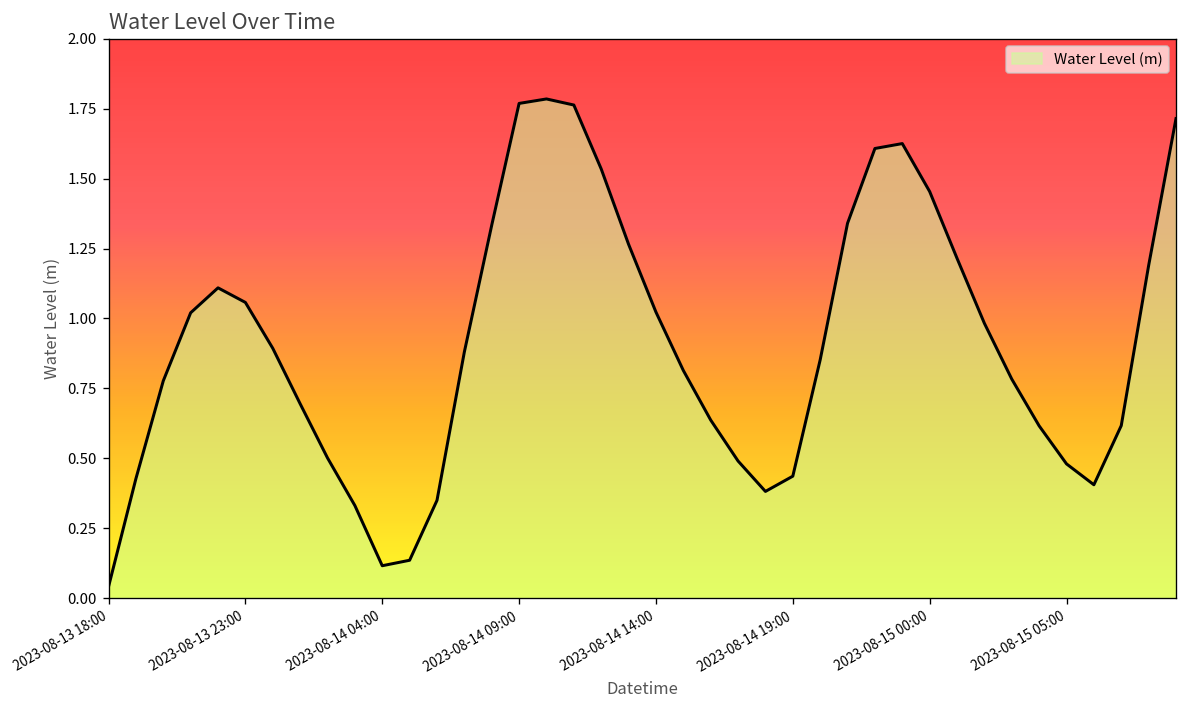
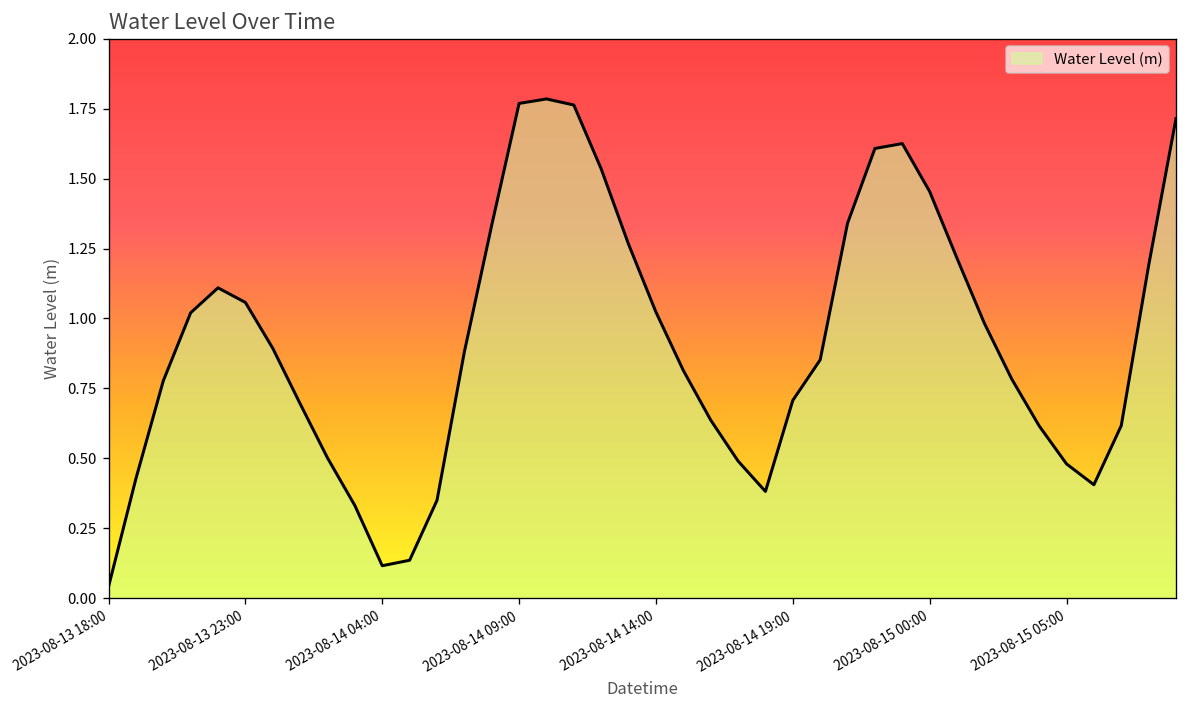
2023-08-14 19:00: 0.44 -> 0.71
